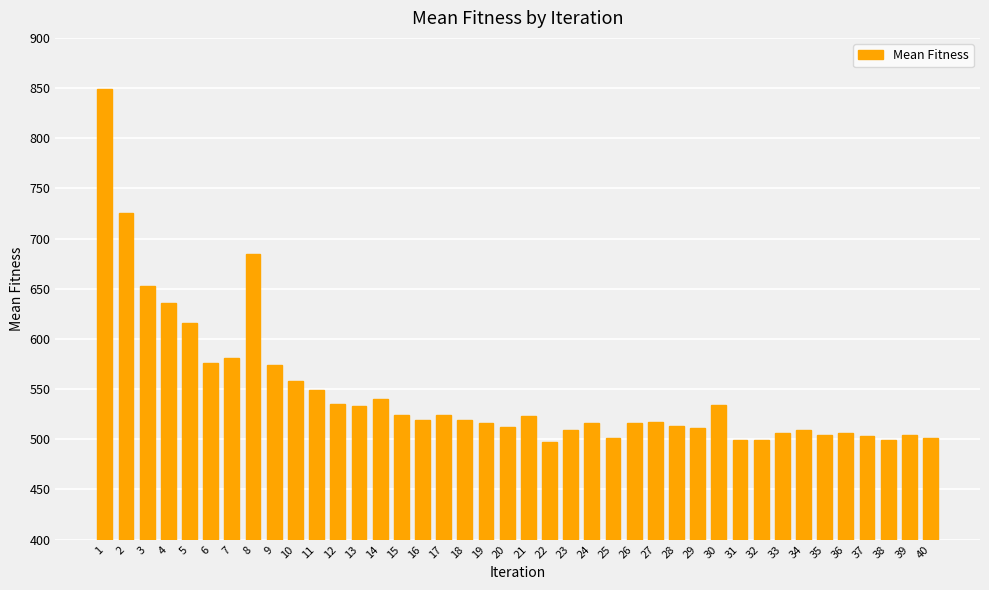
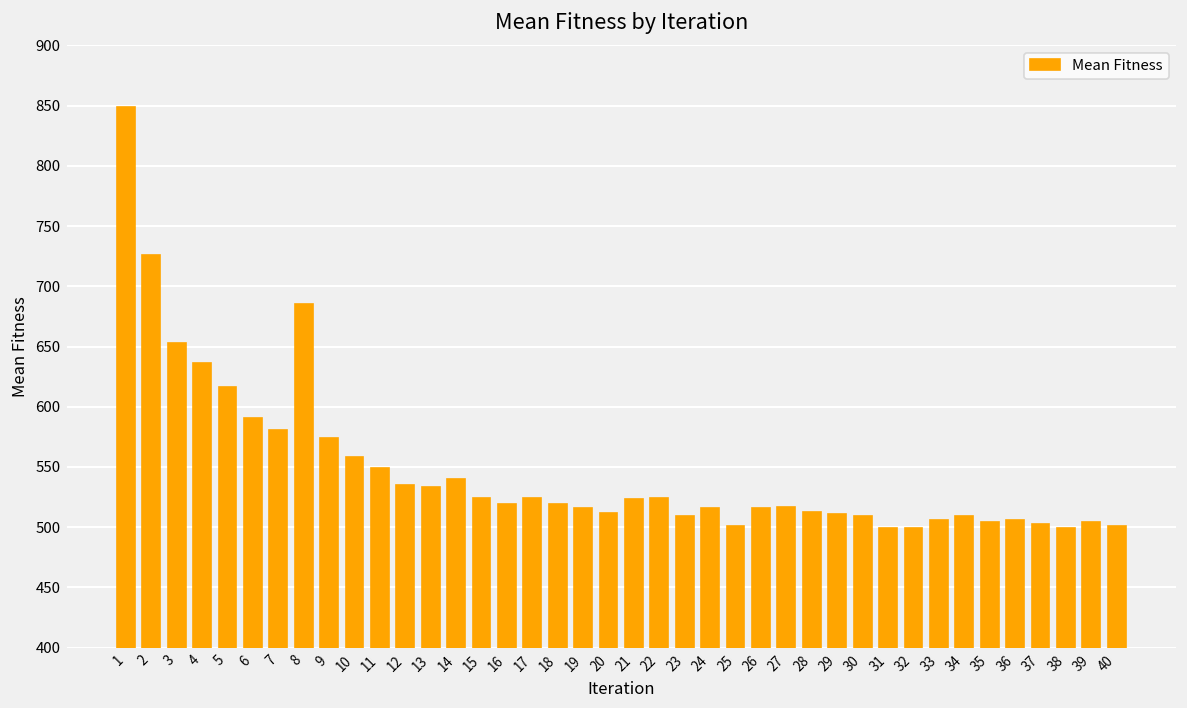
6: 576 -> 591
22: 497 -> 524
30: 534 -> 509
